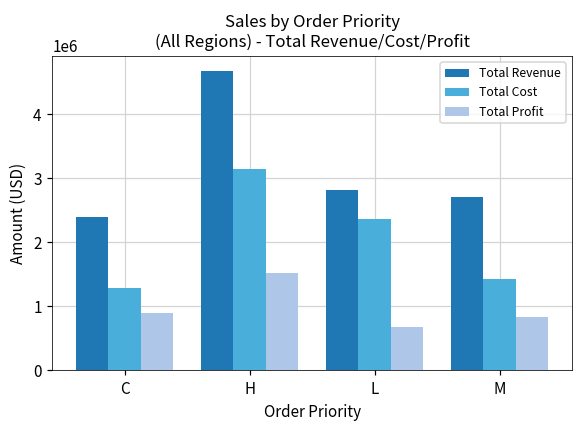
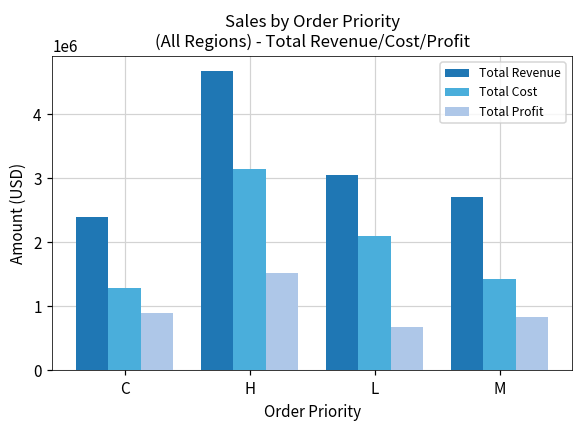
Total Revenue, L: 2800000 -> 3000000
Total Cost, L: 2400000 -> 2100000
